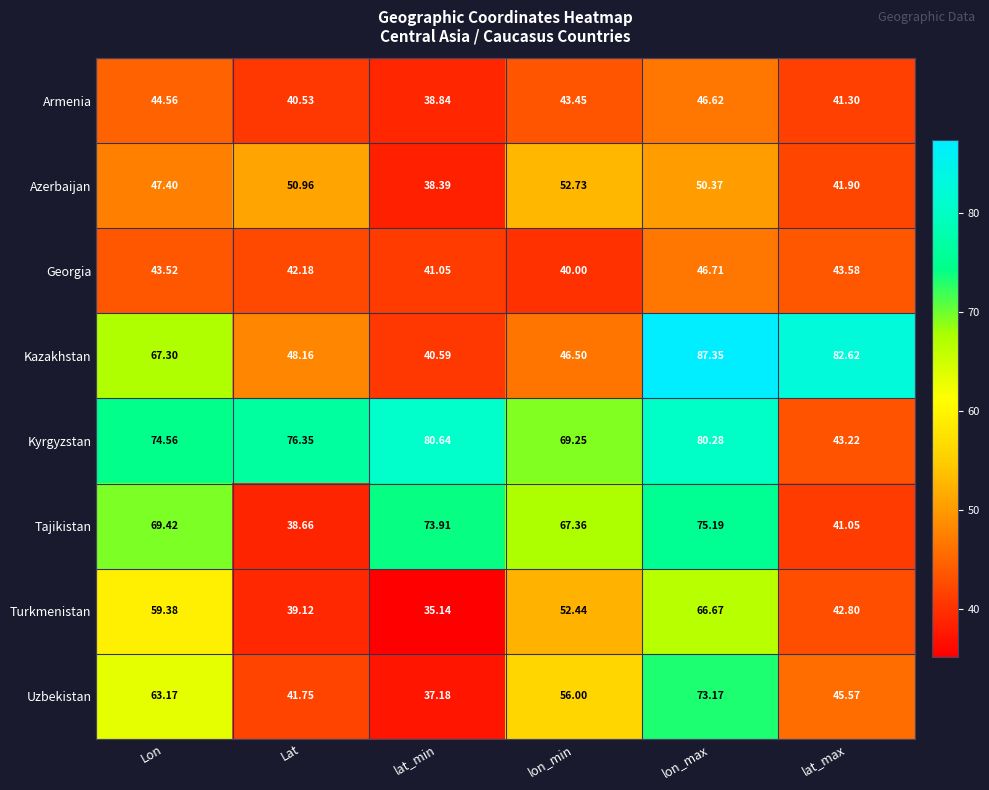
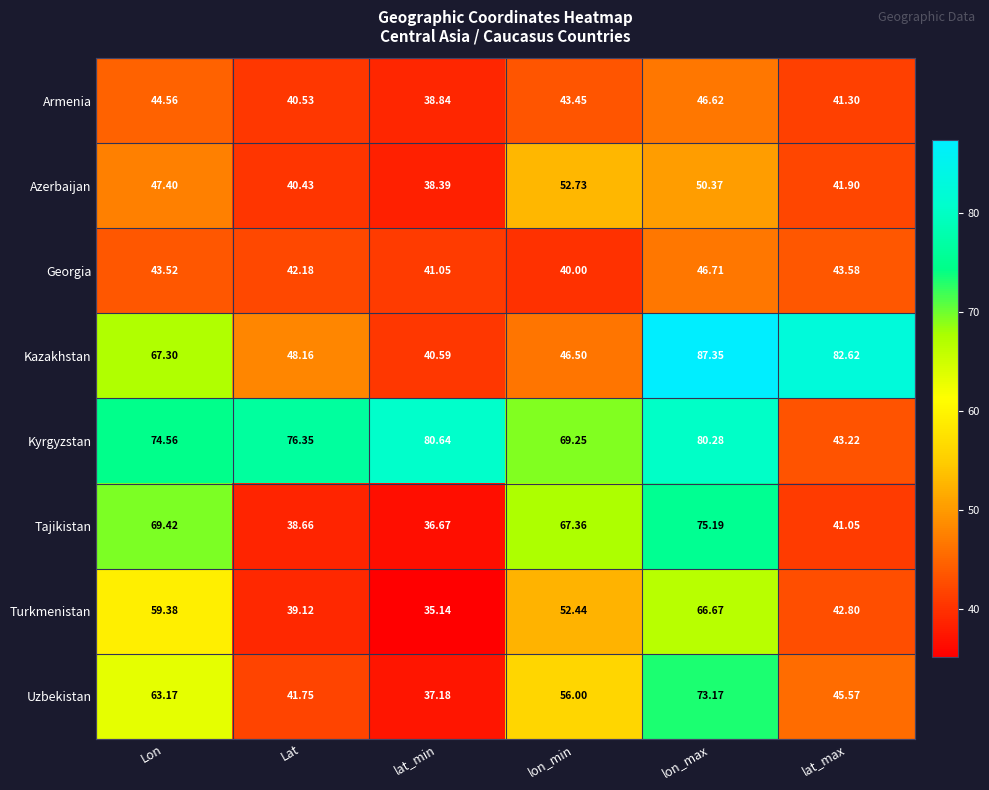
Azerbaijan, Lat: 50.96 -> 40.43
Tajikistan, lat_min: 73.91 -> 36.67
